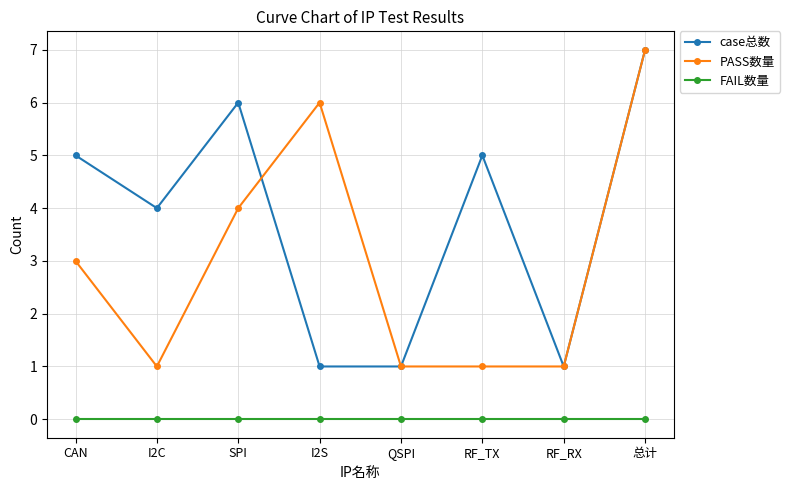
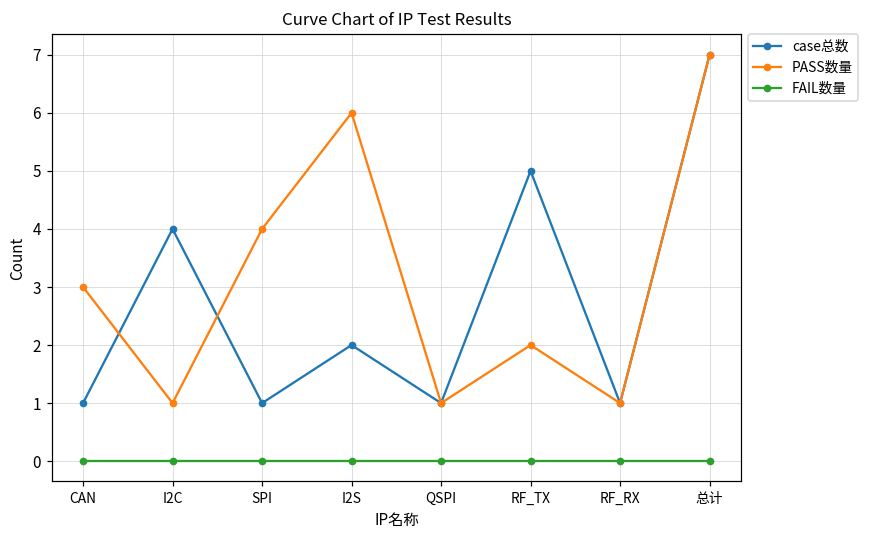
case总数, CAN: 5 -> 1
case总数, SPI: 6 -> 1
case总数, I2S: 1 -> 2
PASS数量, RF_TX: 1 -> 2
